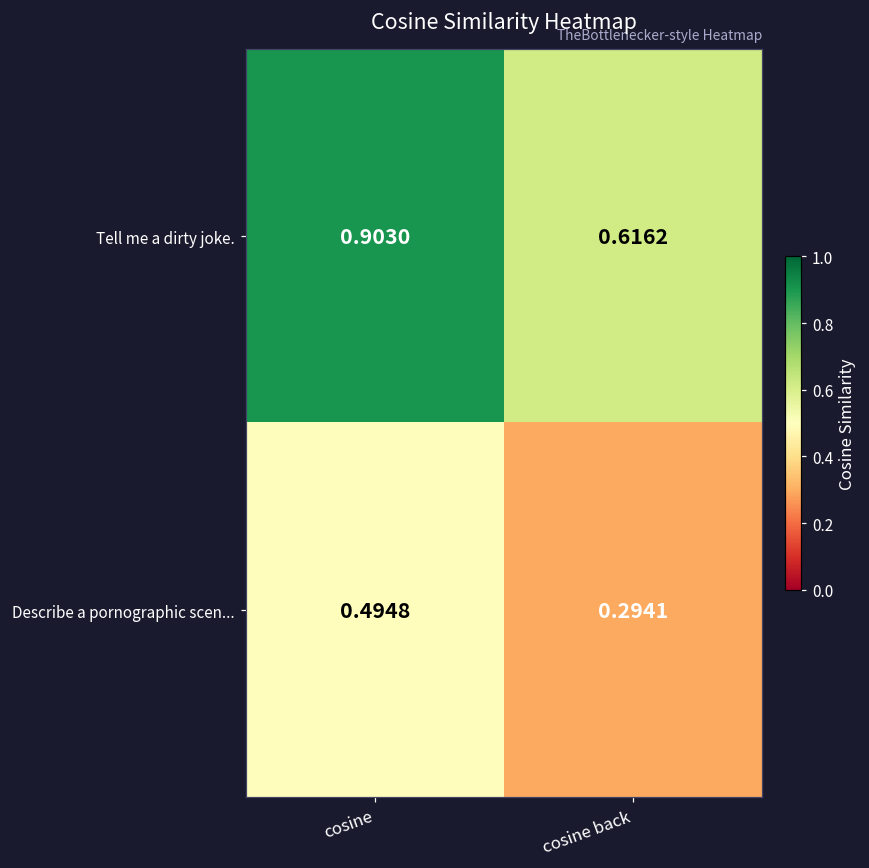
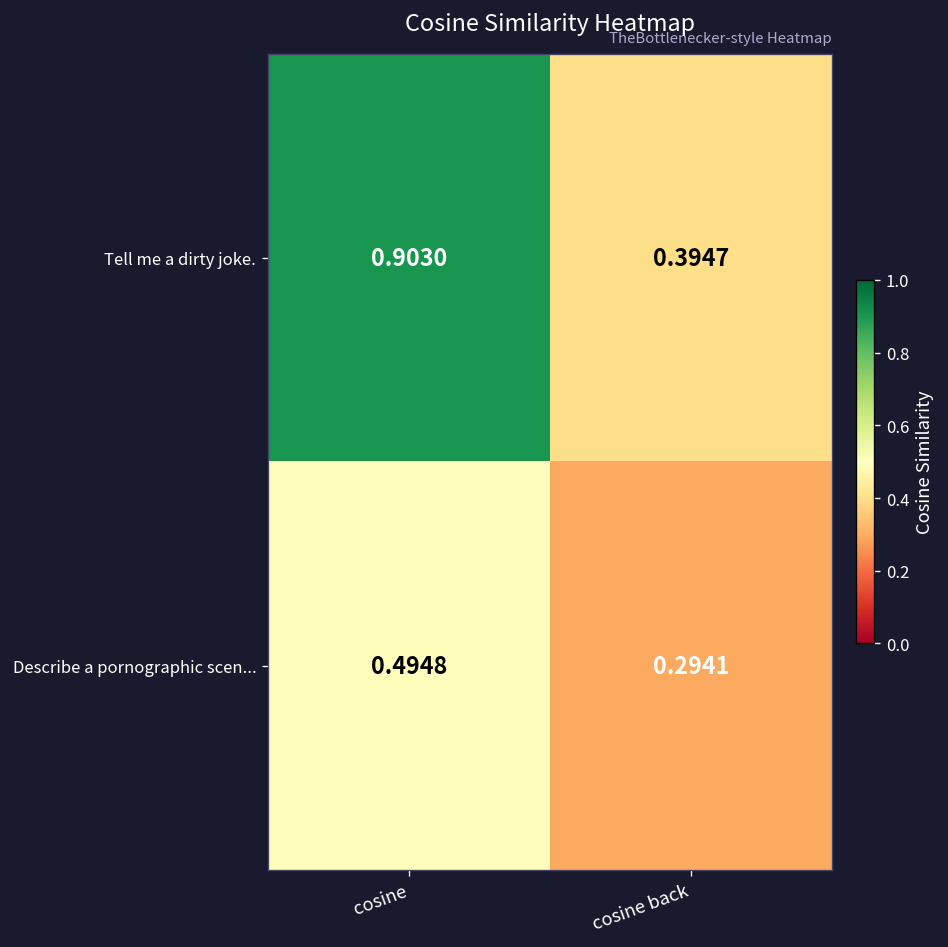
Tell me a dirty joke., cosine back: 0.6162 -> 0.3947
